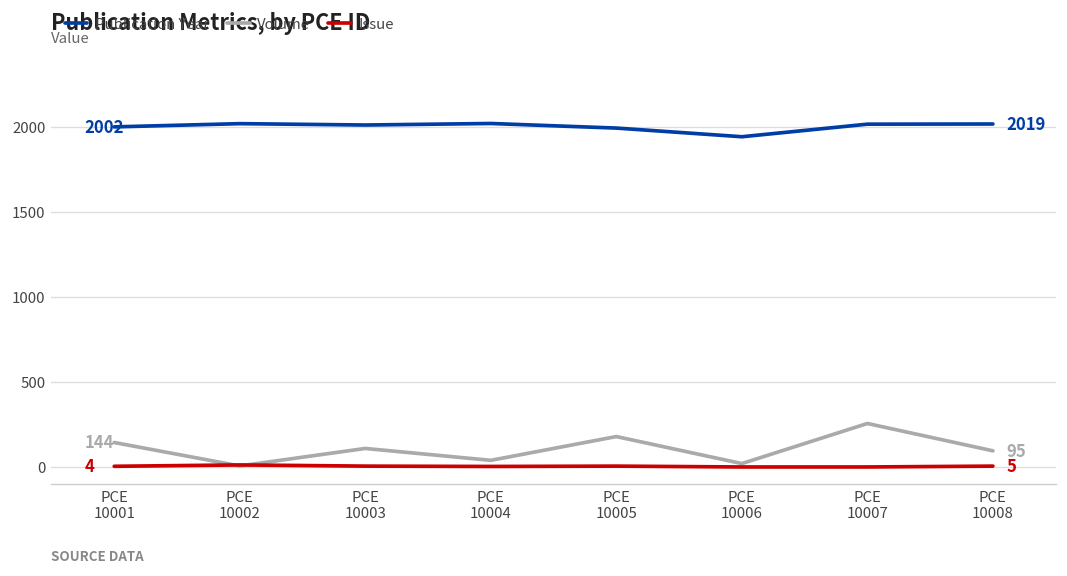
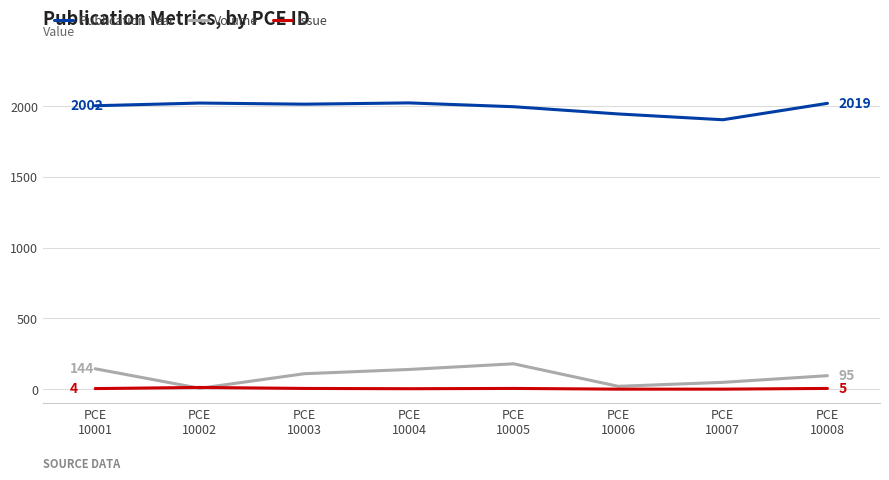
Volume, PCE 10004: 40 -> 140
Publication Year, PCE 10007: 2020 -> 1900
Volume, PCE 10007: 260 -> 50
